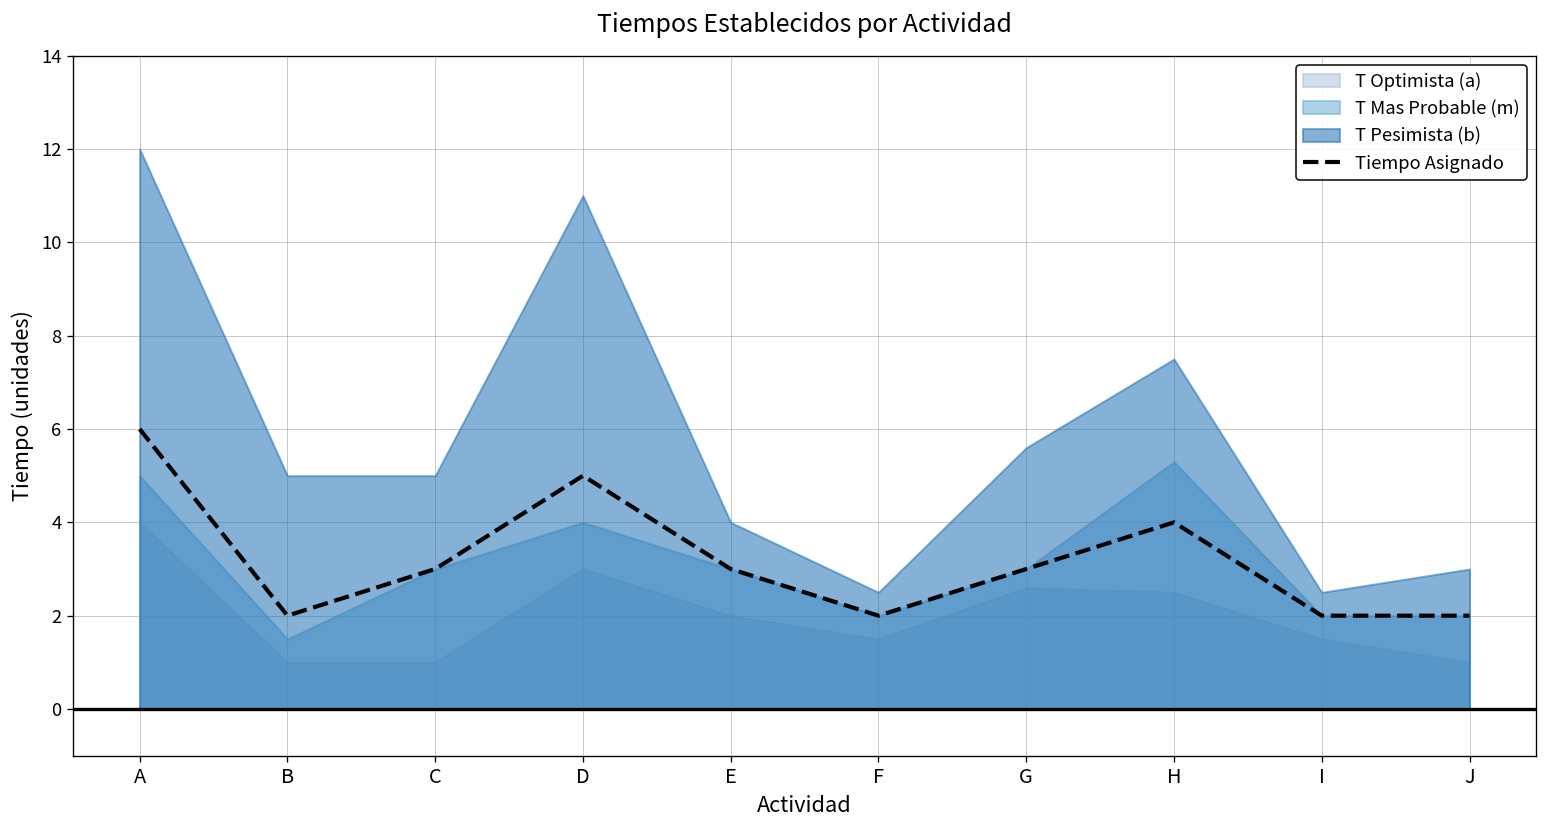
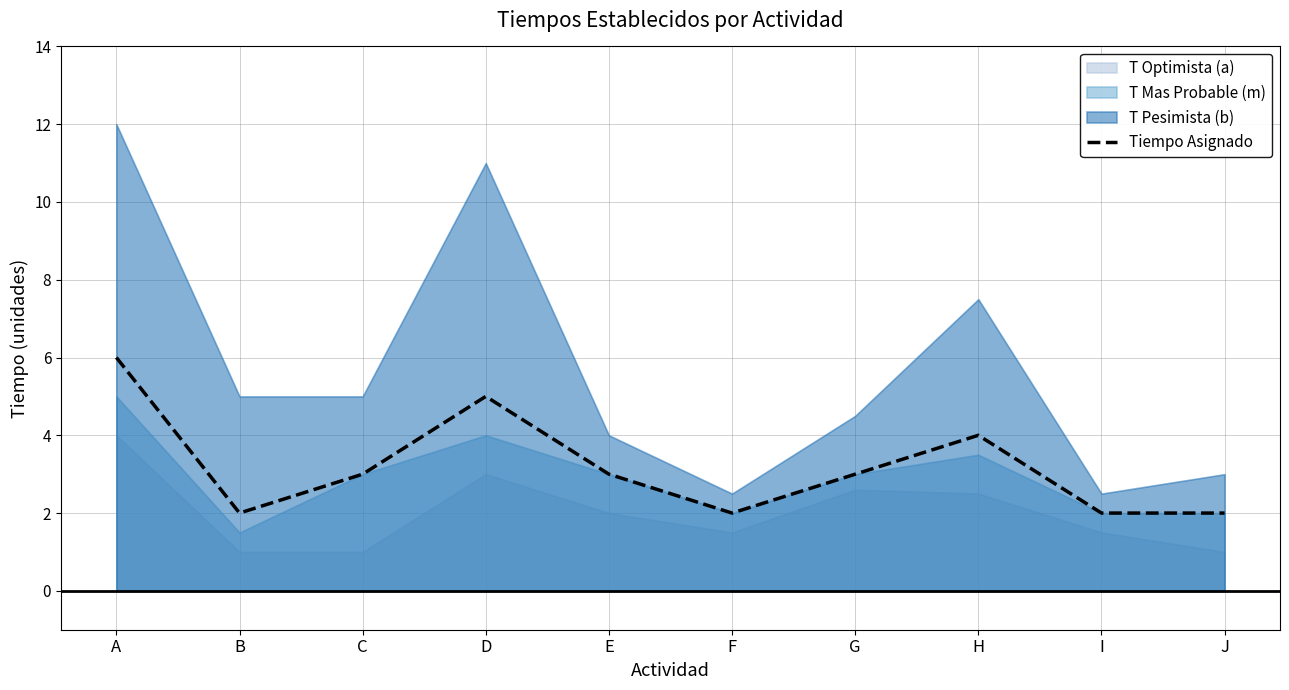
T Pesimista (b), G: 5.6 -> 4.5
T Mas Probable (m), H: 5.3 -> 3.5
